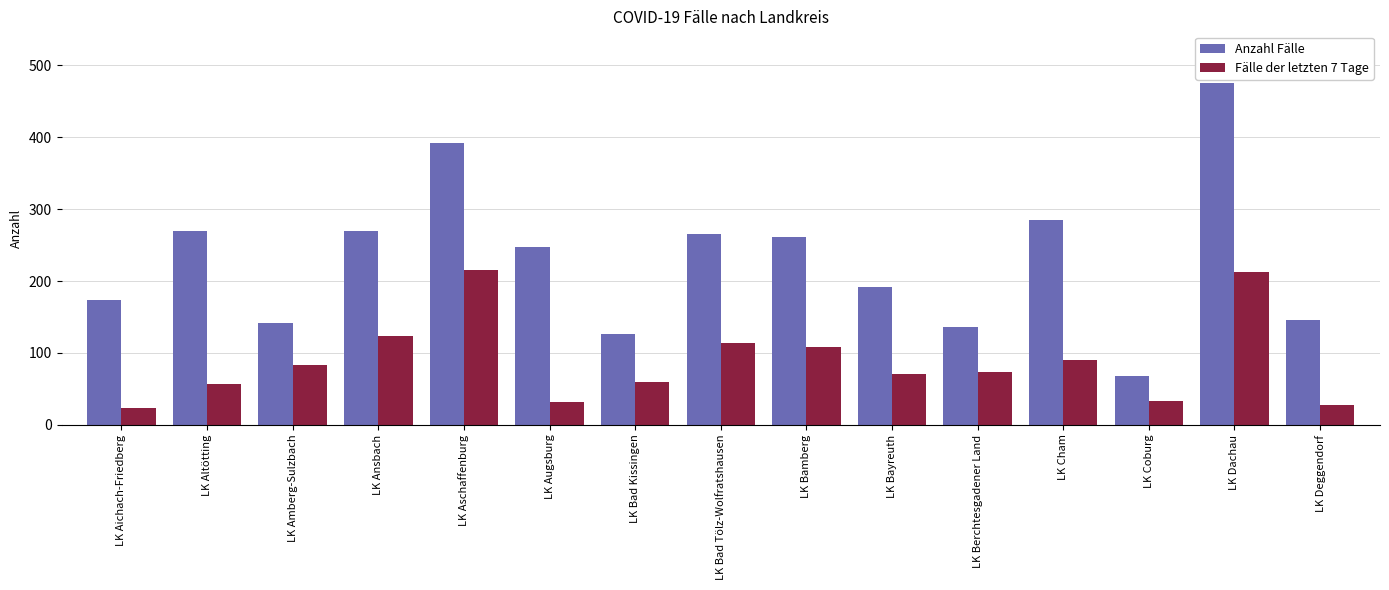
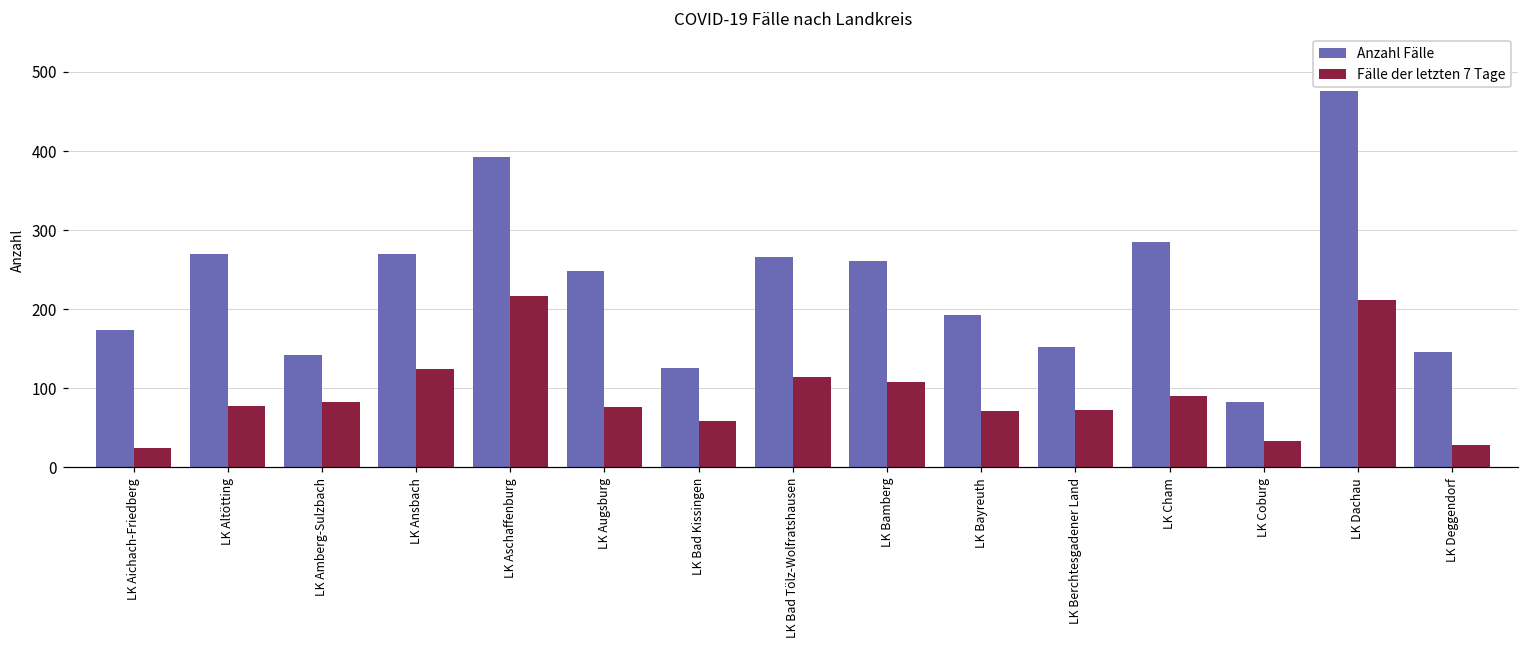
Fälle der letzten 7 Tage, LK Altötting: 60 -> 80
Fälle der letzten 7 Tage, LK Augsburg: 30 -> 80
Anzahl Fälle, LK Berchtesgadener Land: 140 -> 150
Anzahl Fälle, LK Coburg: 70 -> 80
